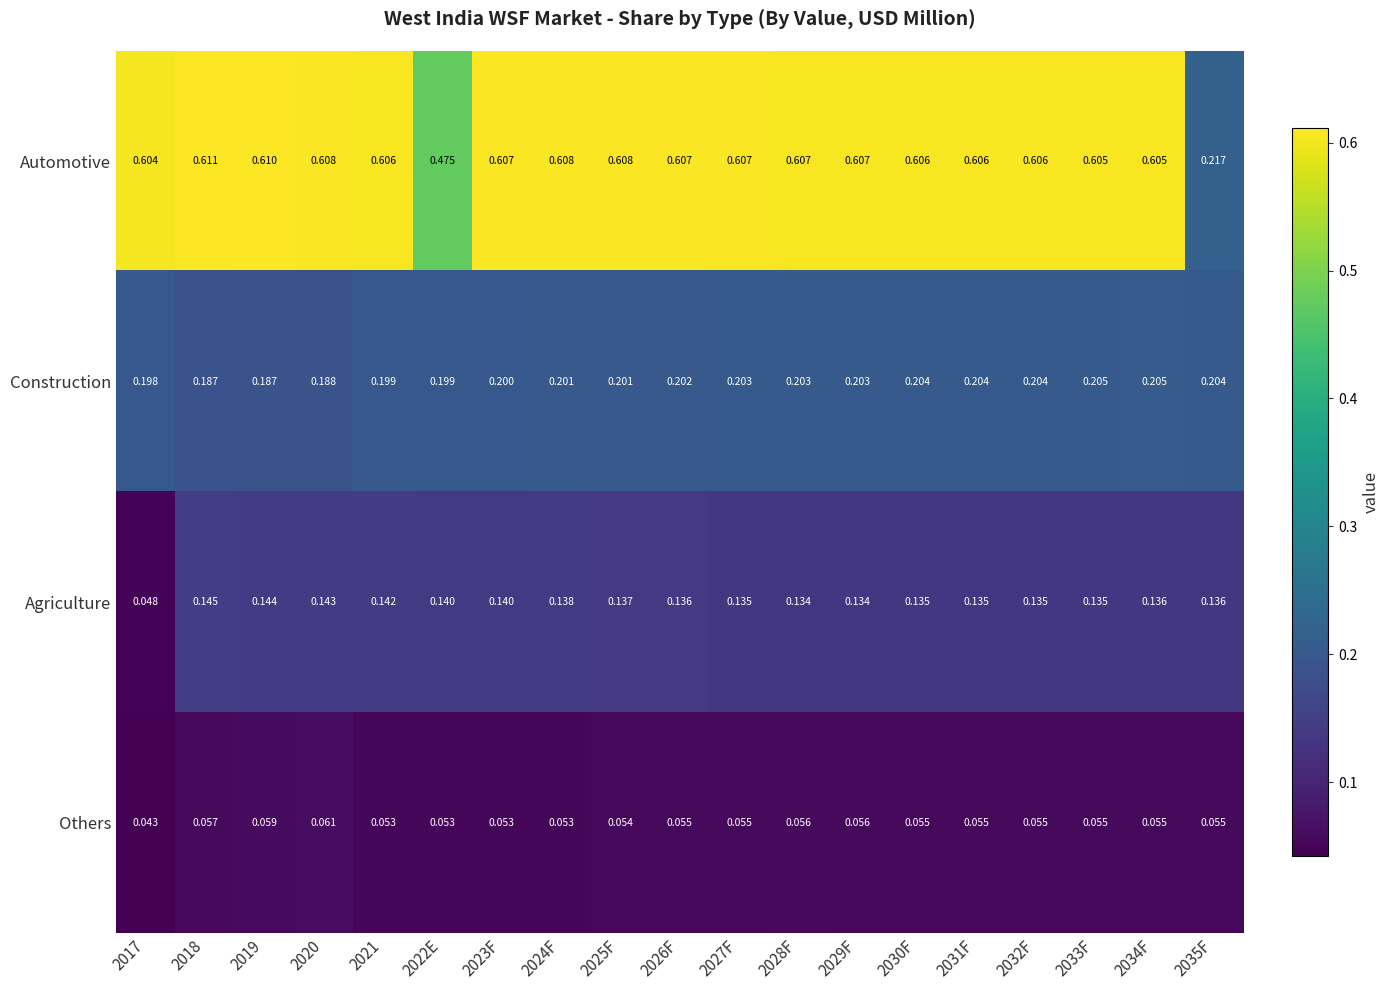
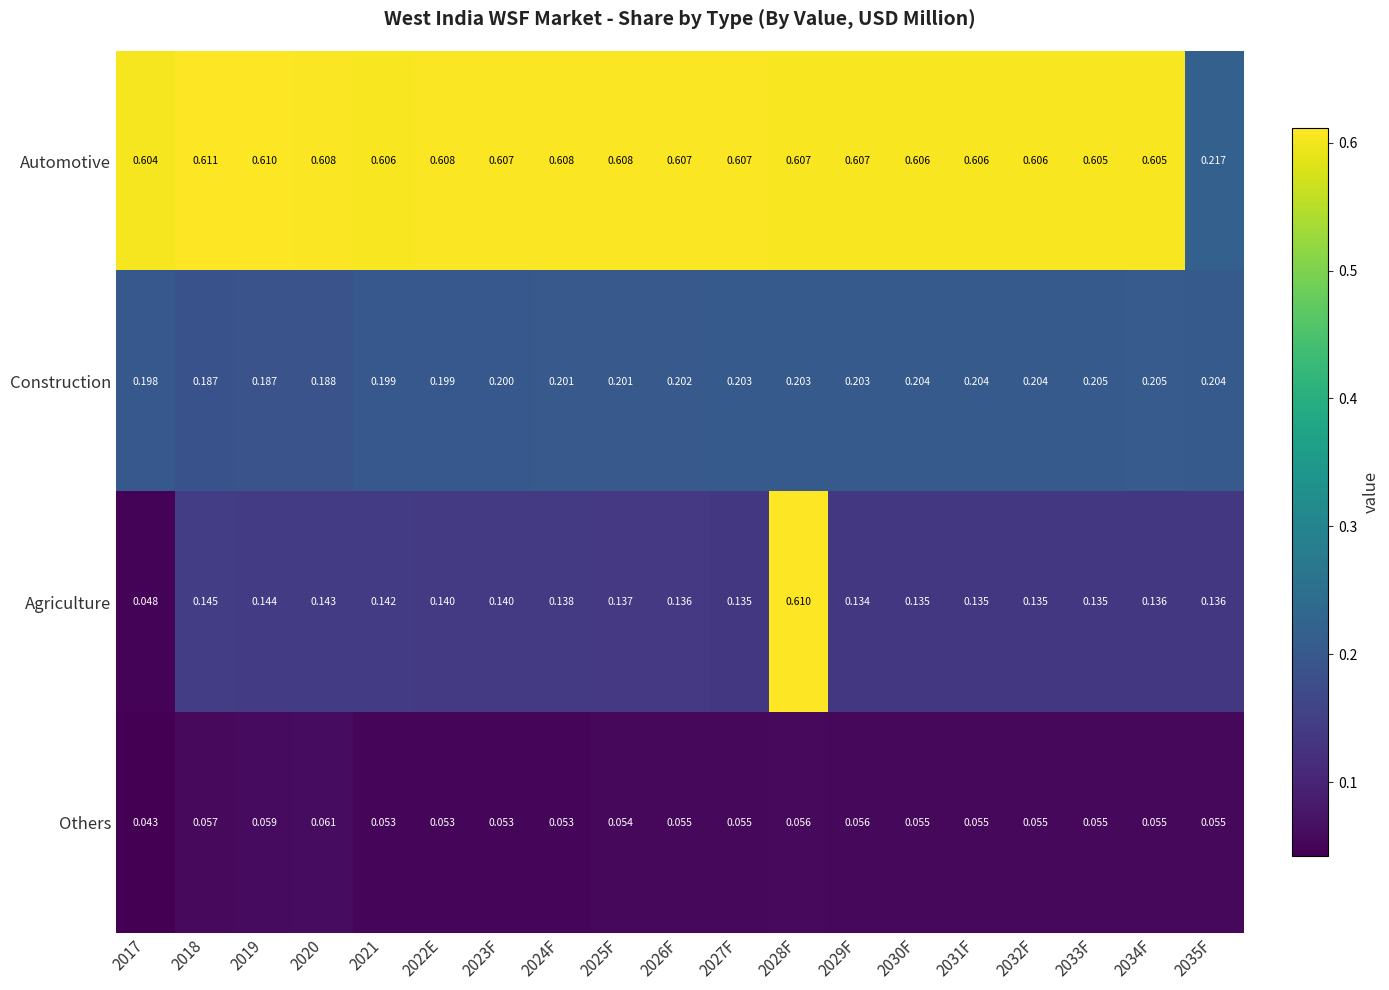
Automotive, 2022E: 0.475 -> 0.608
Agriculture, 2028F: 0.134 -> 0.610
